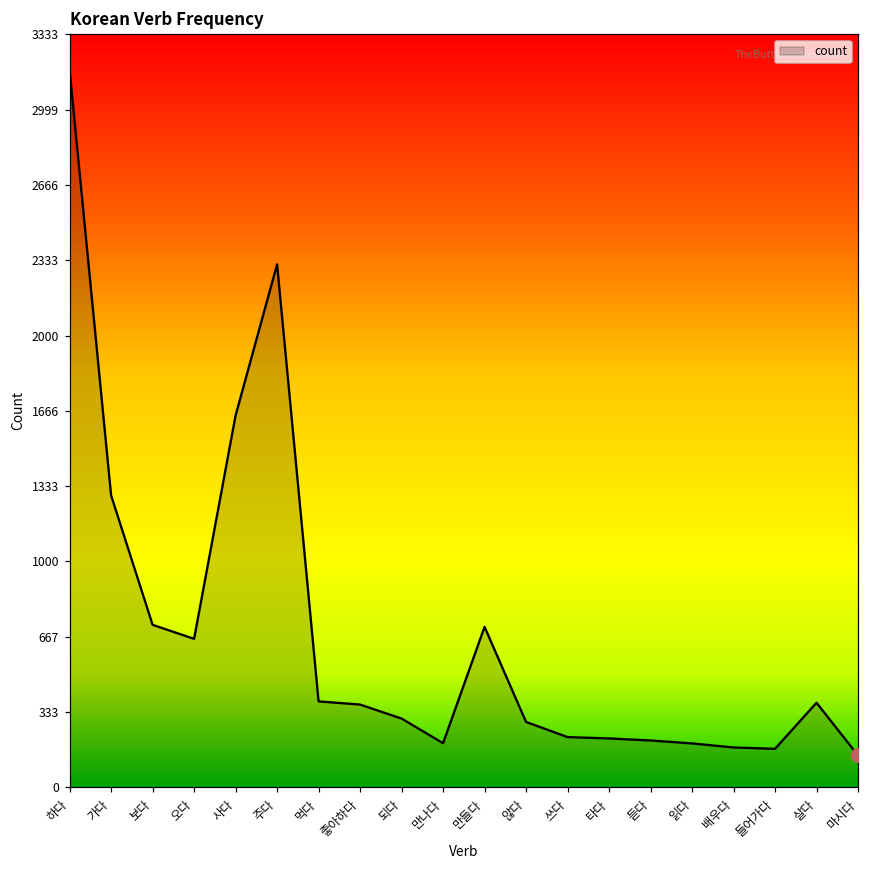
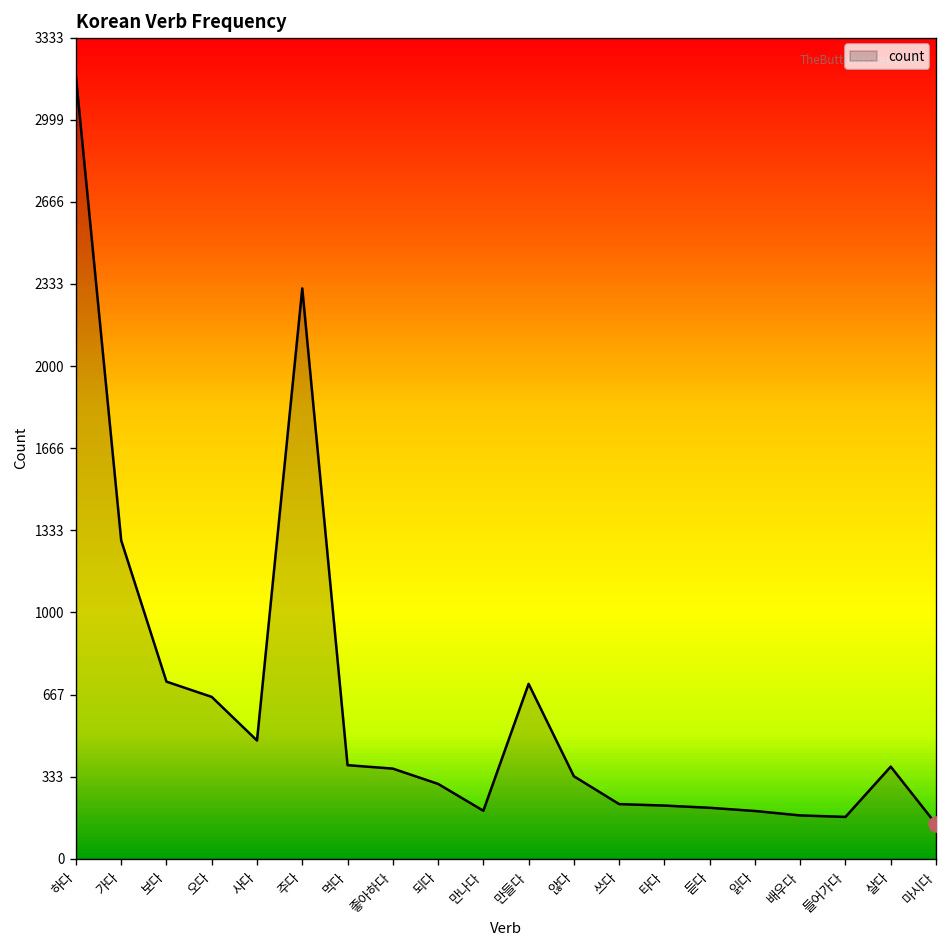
count, 사다: 1650 -> 480
count, 않다: 290 -> 340
